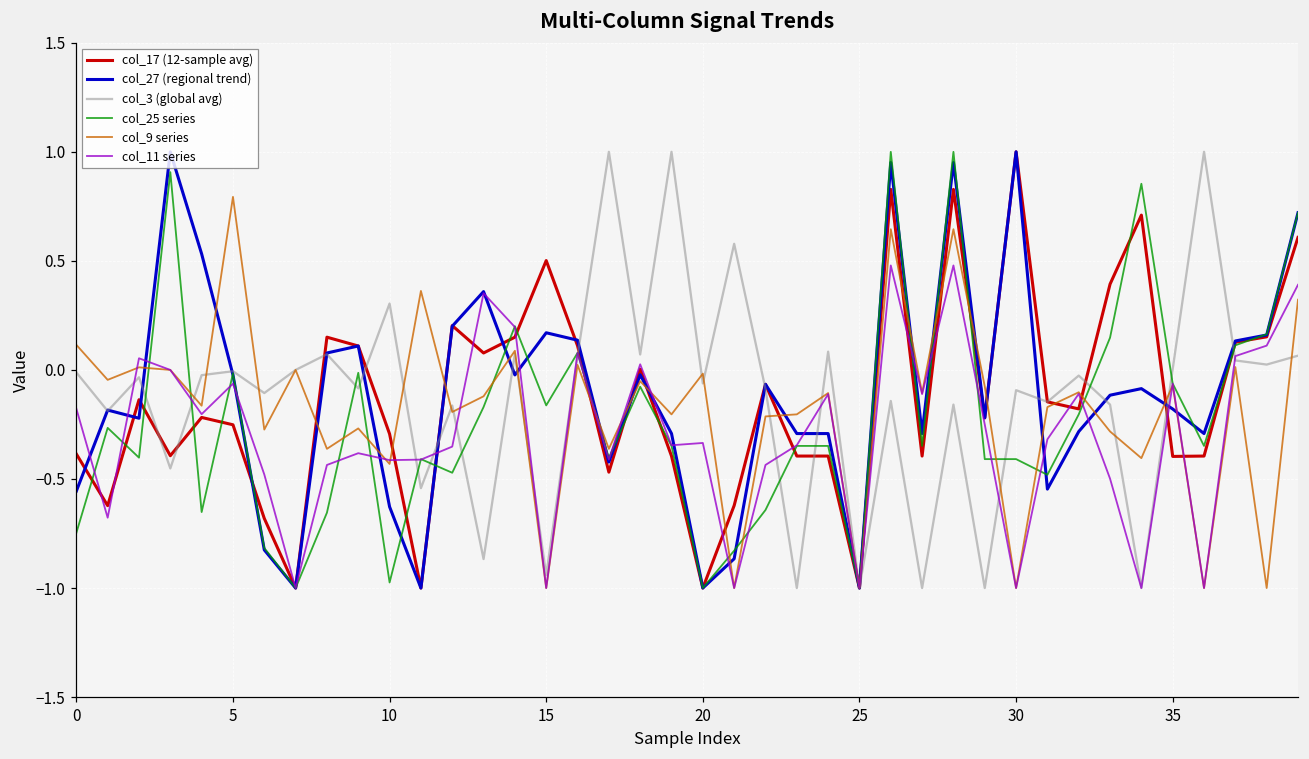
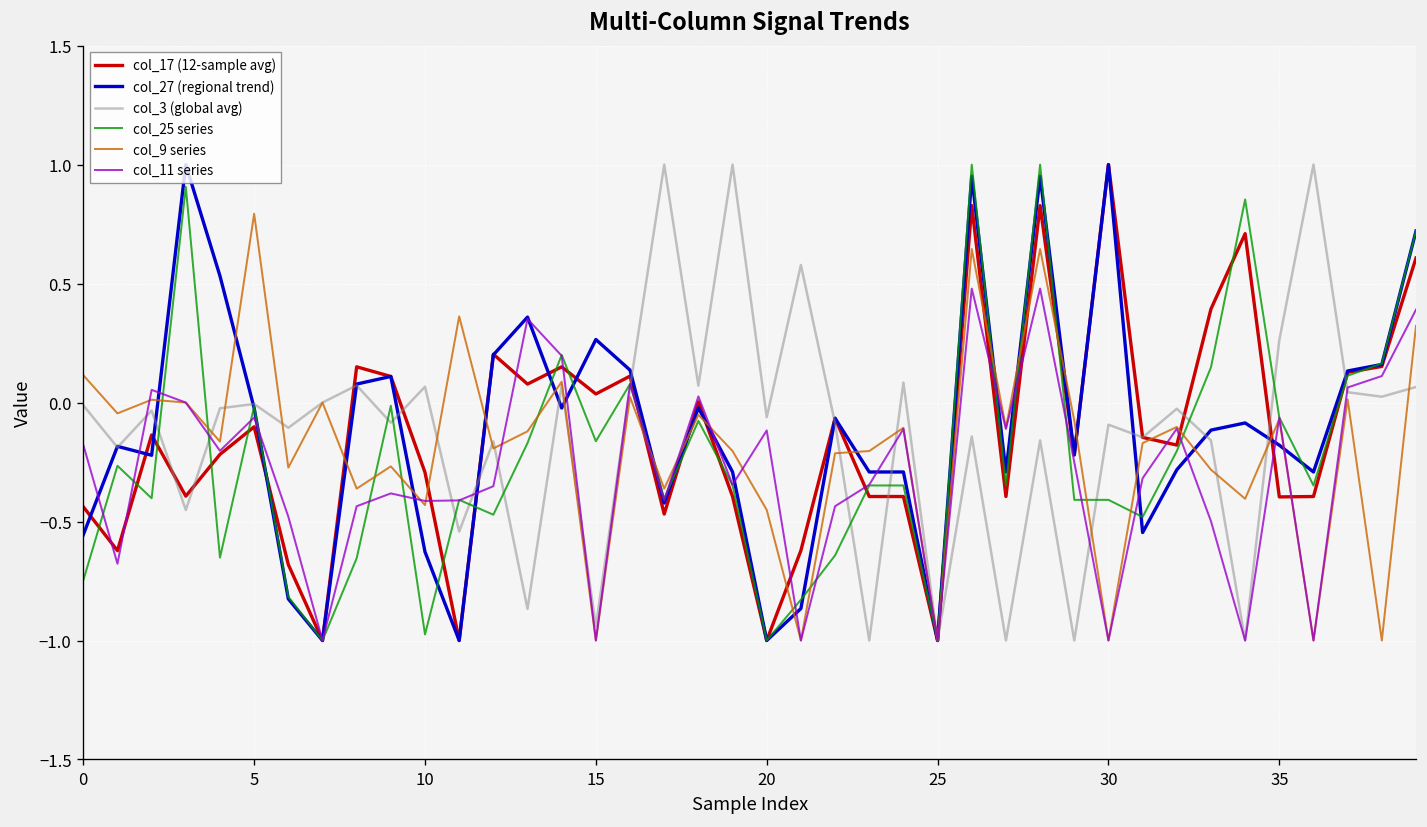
col_17 (12-sample avg), 0: -0.39 -> -0.44
col_17 (12-sample avg), 5: -0.25 -> -0.10
col_3 (global avg), 10: 0.30 -> 0.07
col_17 (12-sample avg), 15: 0.50 -> 0.04
col_27 (regional trend), 15: 0.17 -> 0.27
col_9 series, 20: -0.02 -> -0.45
col_11 series, 20: -0.33 -> -0.12
col_3 (global avg), 35: 0.00 -> 0.26
